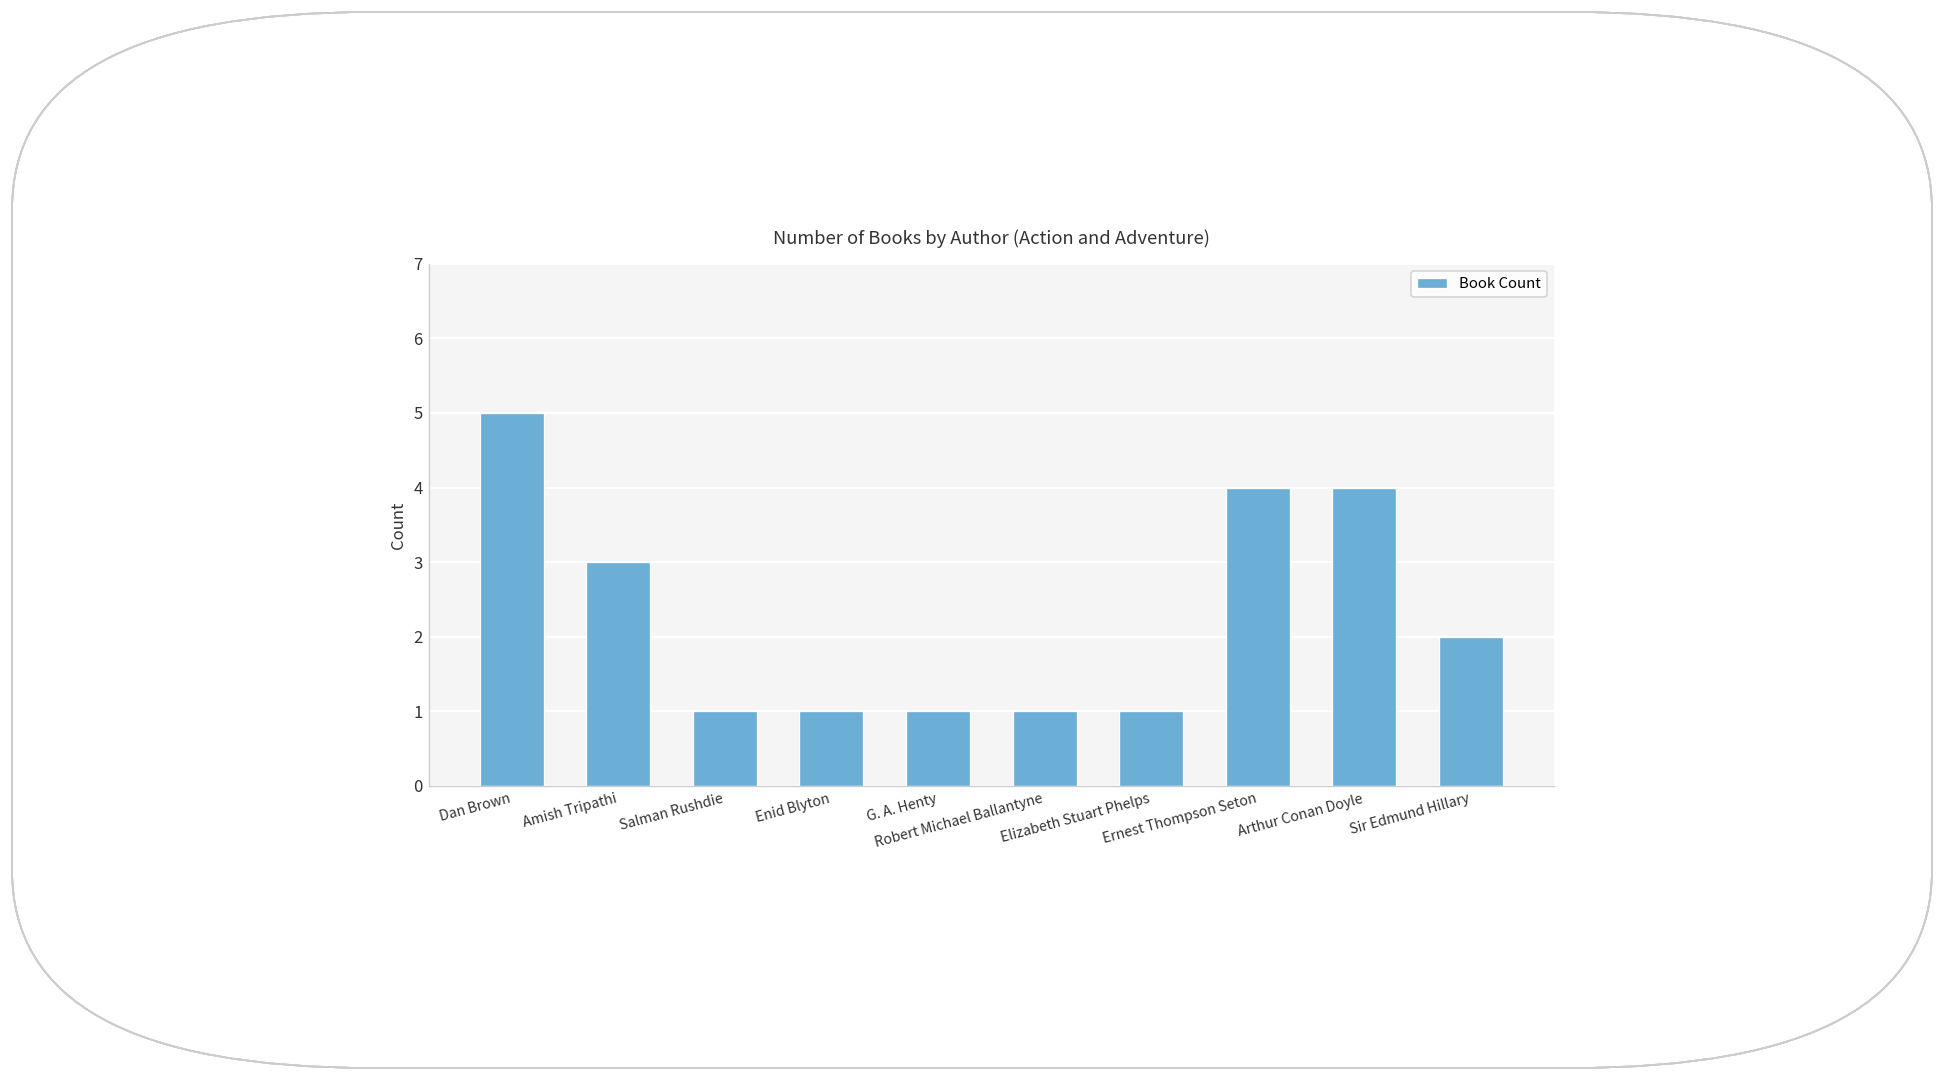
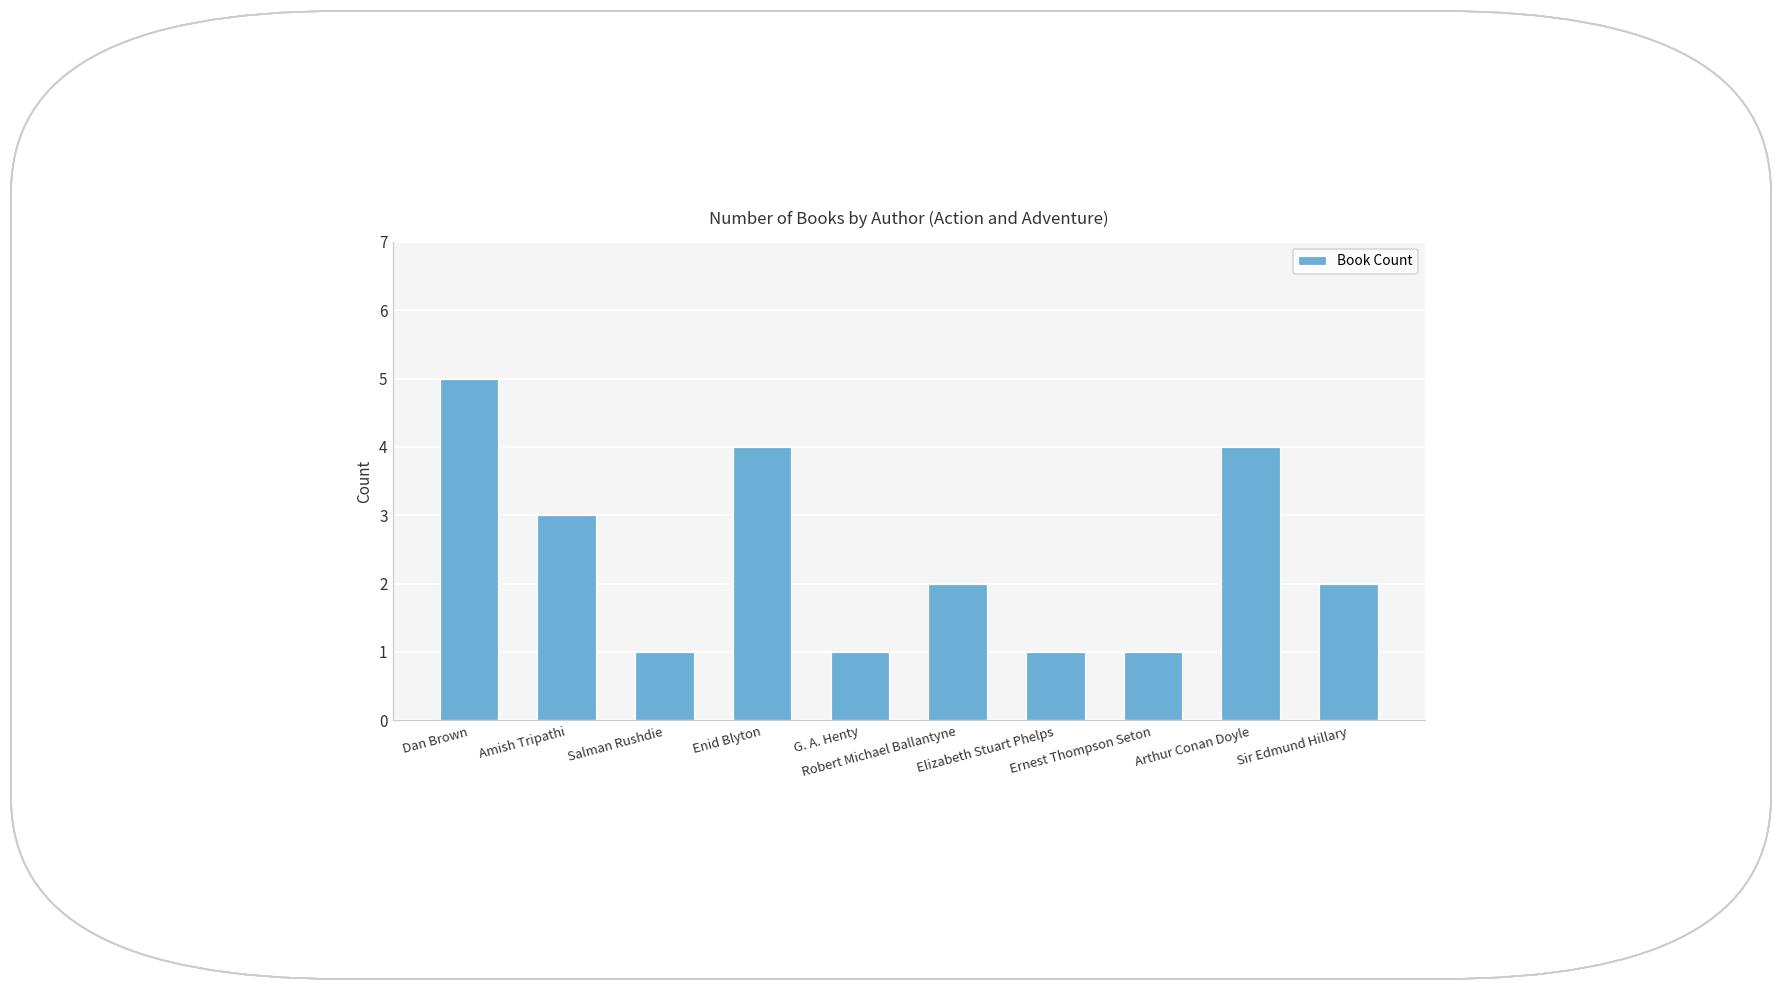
Enid Blyton: 1 -> 4
Robert Michael Ballantyne: 1 -> 2
Ernest Thompson Seton: 4 -> 1
